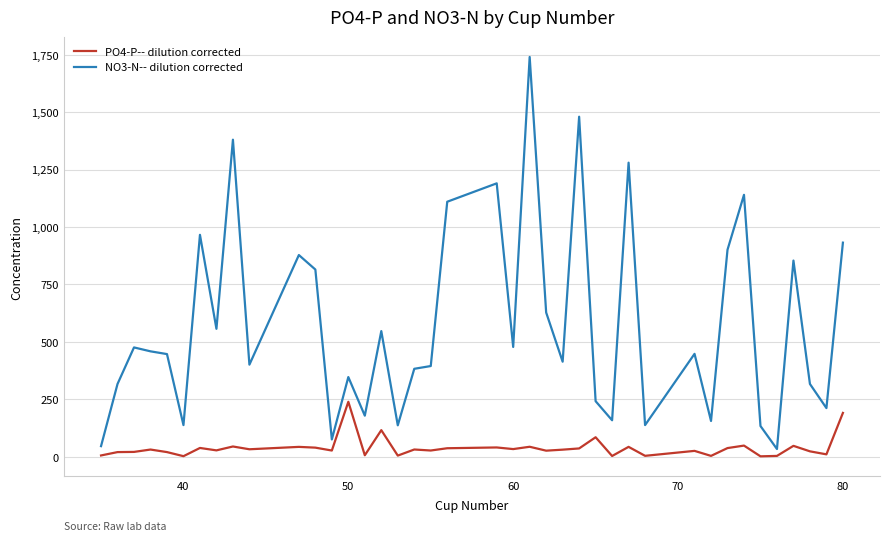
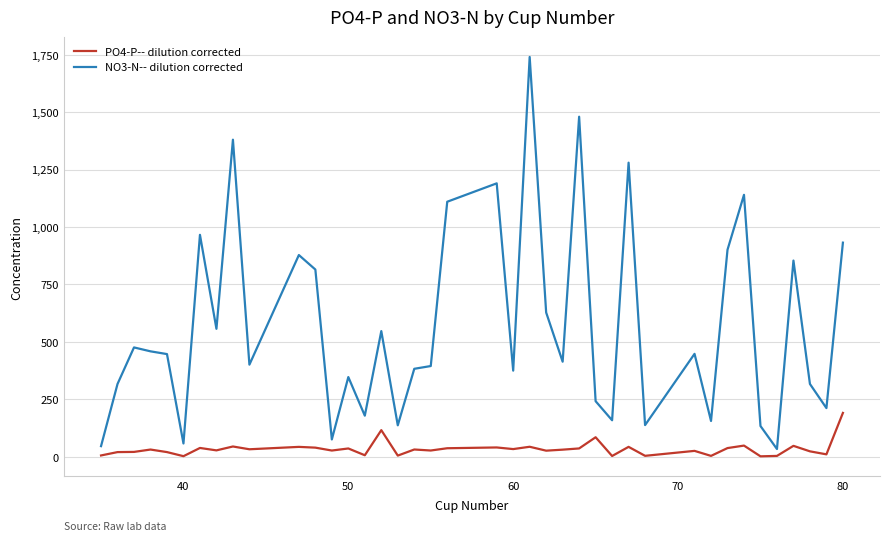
NO3-N-- dilution corrected, 40: 140 -> 60
PO4-P-- dilution corrected, 50: 240 -> 40
NO3-N-- dilution corrected, 60: 480 -> 380
